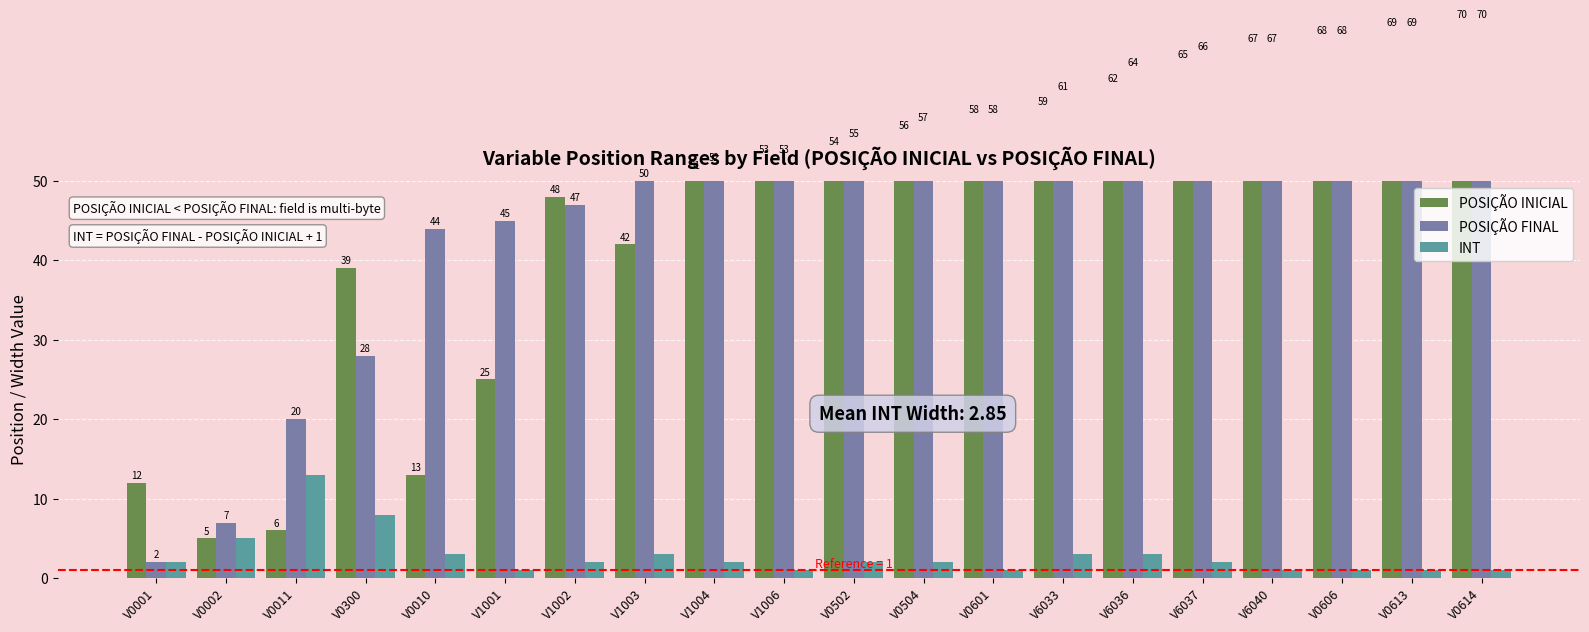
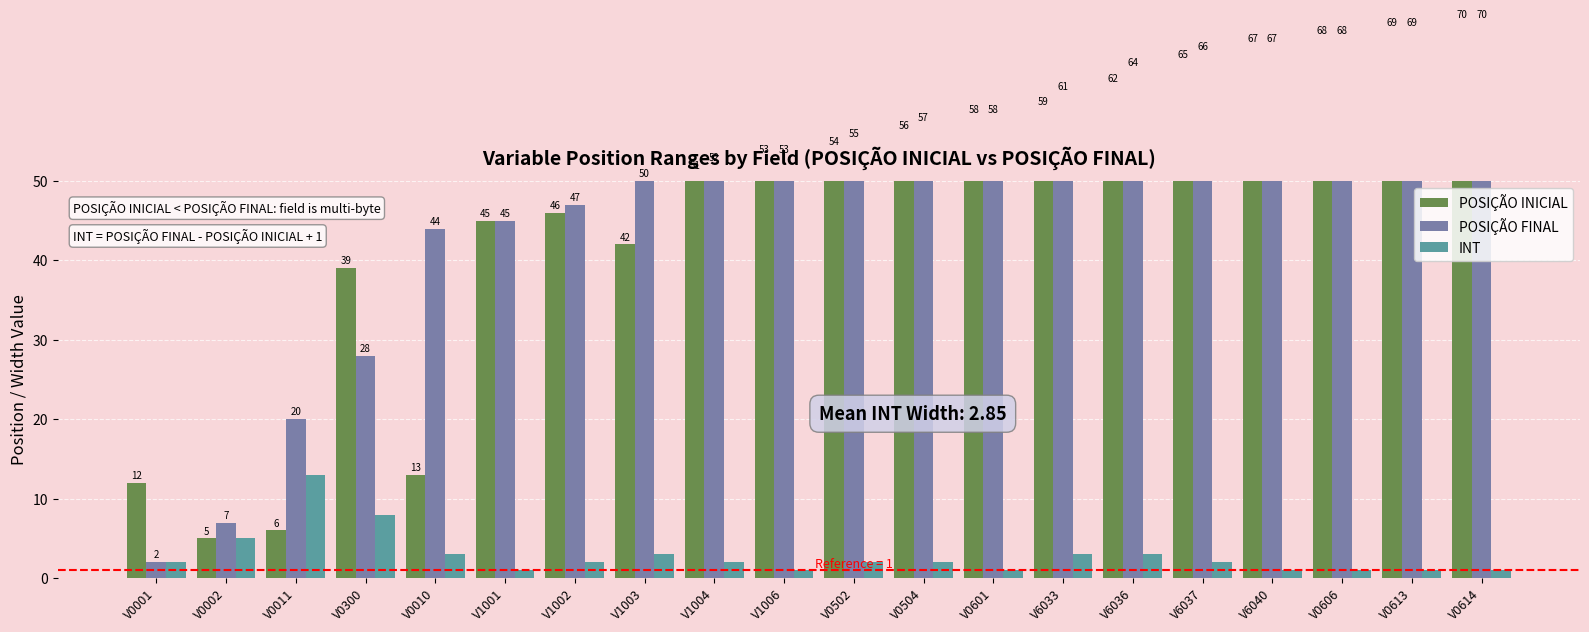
POSIÇÃO INICIAL, V1001: 25 -> 45
POSIÇÃO INICIAL, V1002: 48 -> 46
